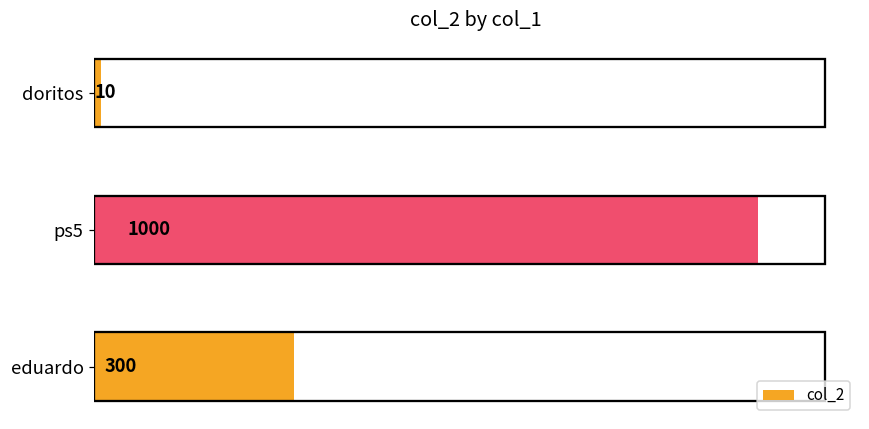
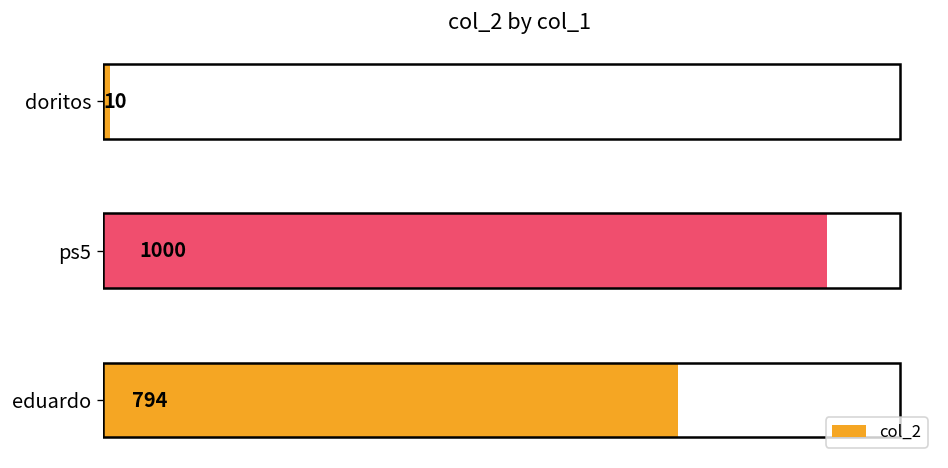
eduardo: 300 -> 794
